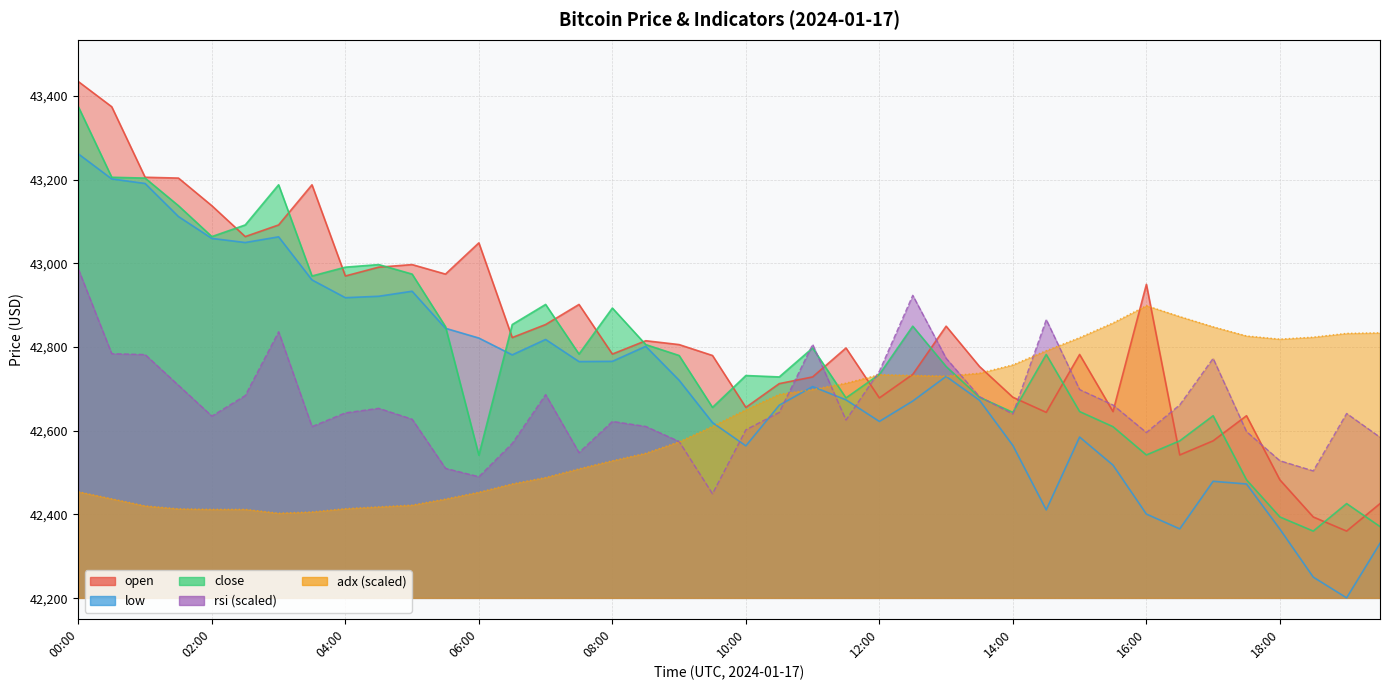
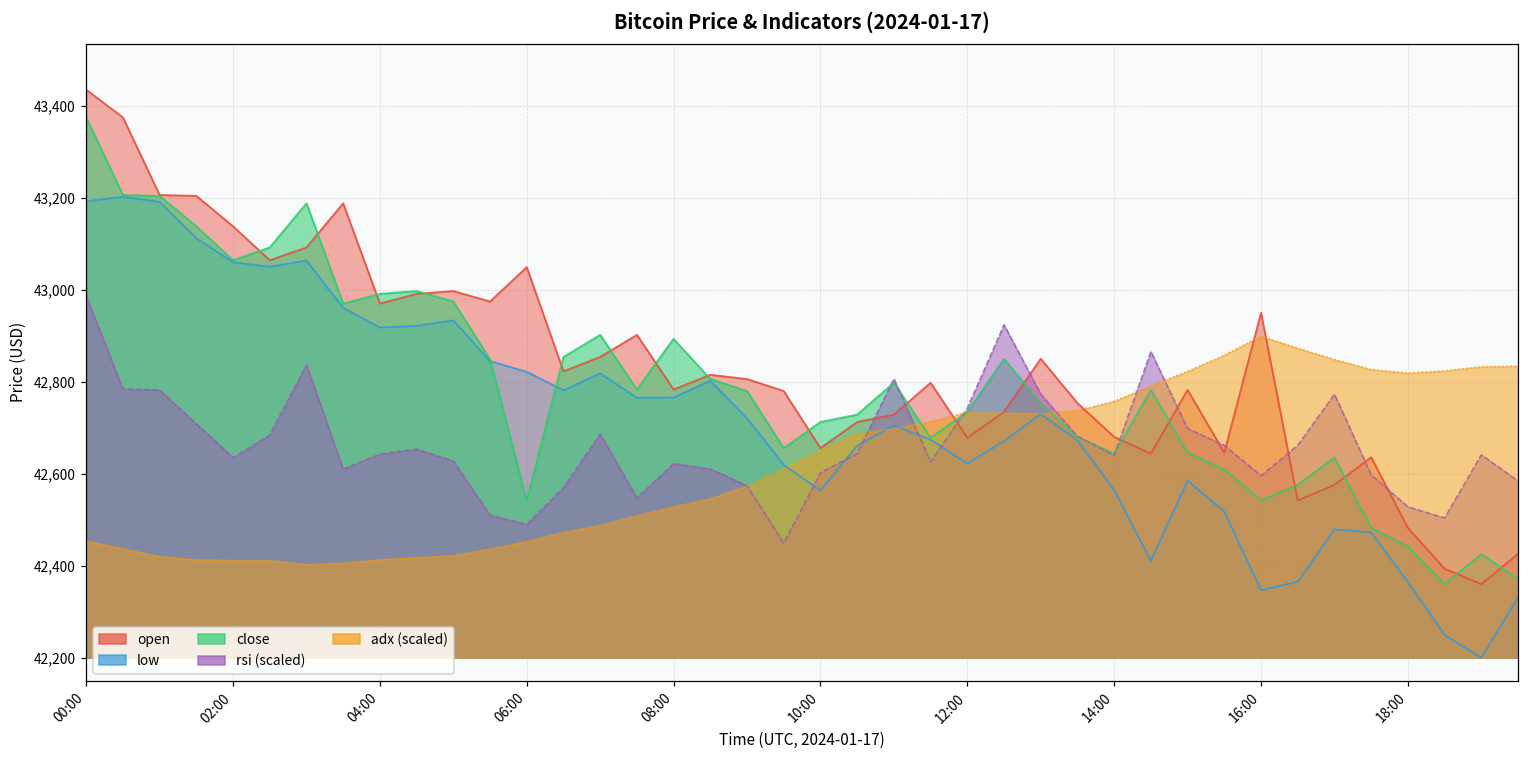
low, 00:00: 43,260 -> 43,190
close, 10:00: 42,730 -> 42,710
low, 16:00: 42,400 -> 42,350
close, 18:00: 42,390 -> 42,440
